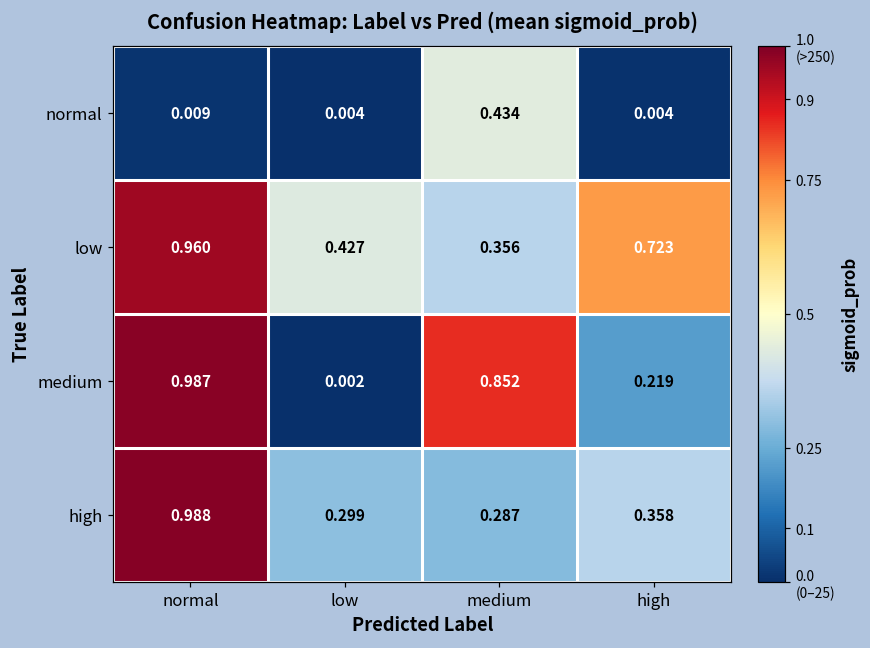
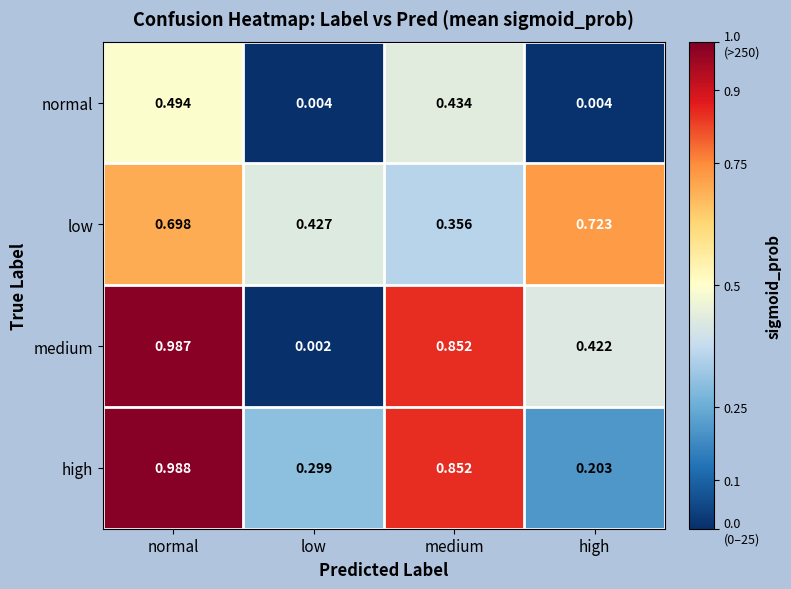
normal, normal: 0.009 -> 0.494
low, normal: 0.960 -> 0.698
medium, high: 0.219 -> 0.422
high, medium: 0.287 -> 0.852
high, high: 0.358 -> 0.203
